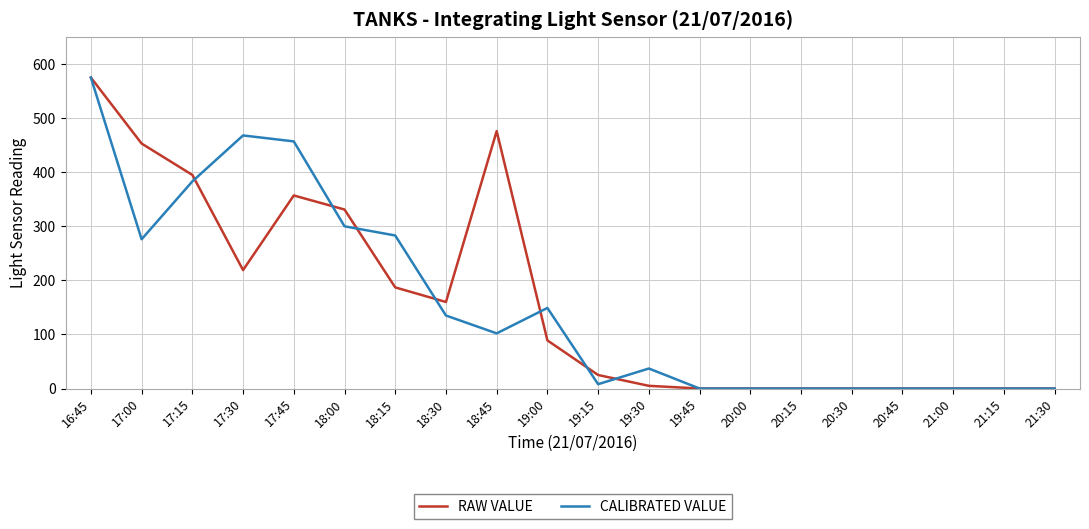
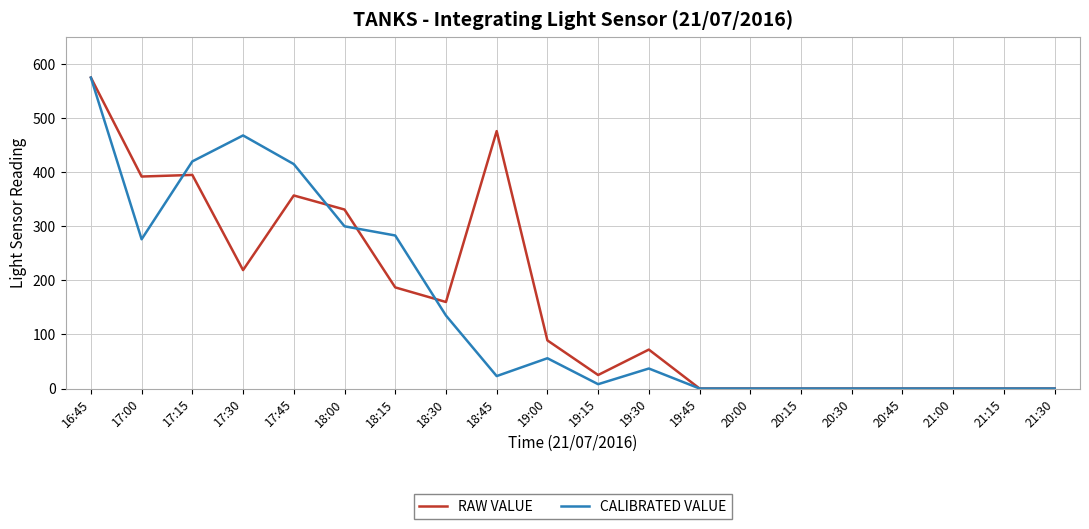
RAW VALUE, 17:00: 450 -> 390
CALIBRATED VALUE, 17:15: 380 -> 420
CALIBRATED VALUE, 17:45: 460 -> 420
CALIBRATED VALUE, 18:45: 100 -> 20
CALIBRATED VALUE, 19:00: 150 -> 60
RAW VALUE, 19:30: 10 -> 70
